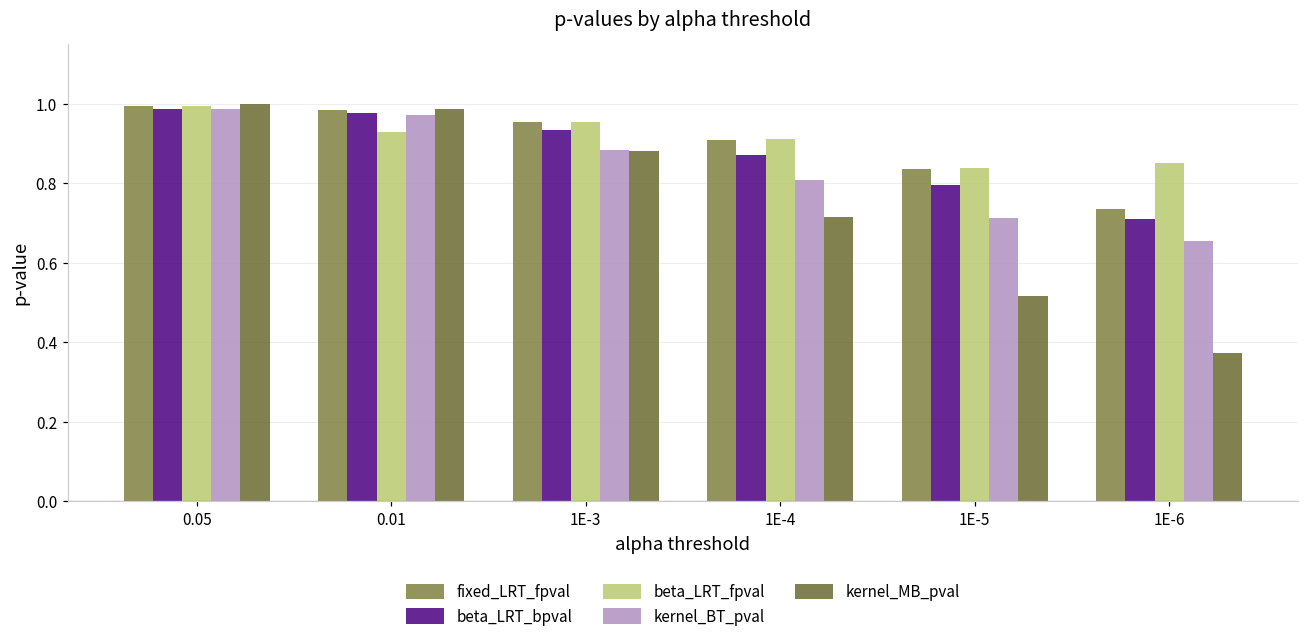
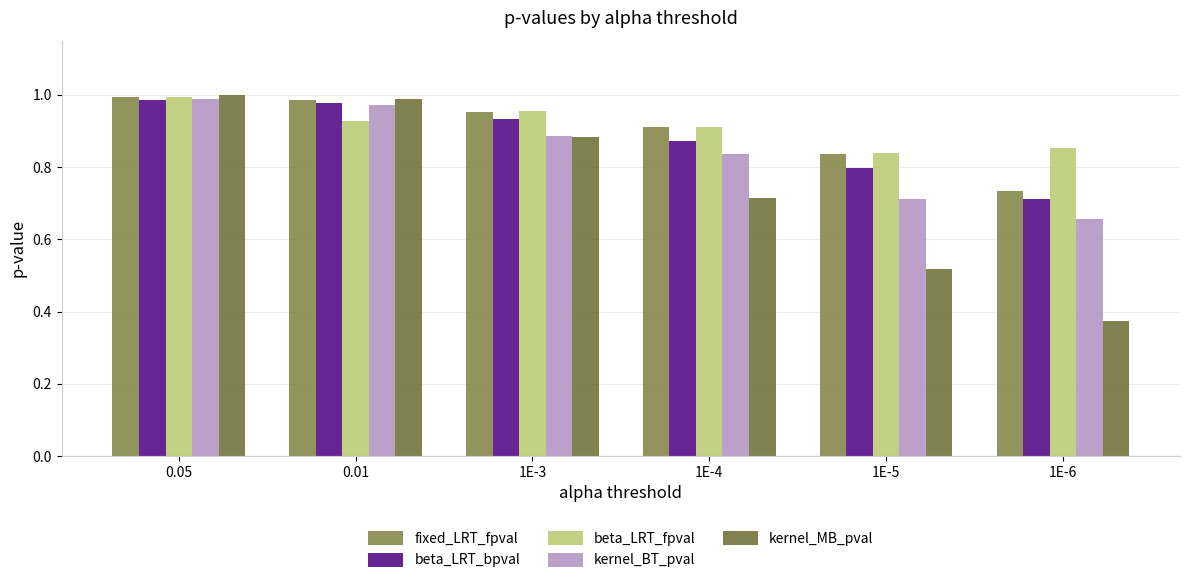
kernel_BT_pval, 1E-4: 0.81 -> 0.84
